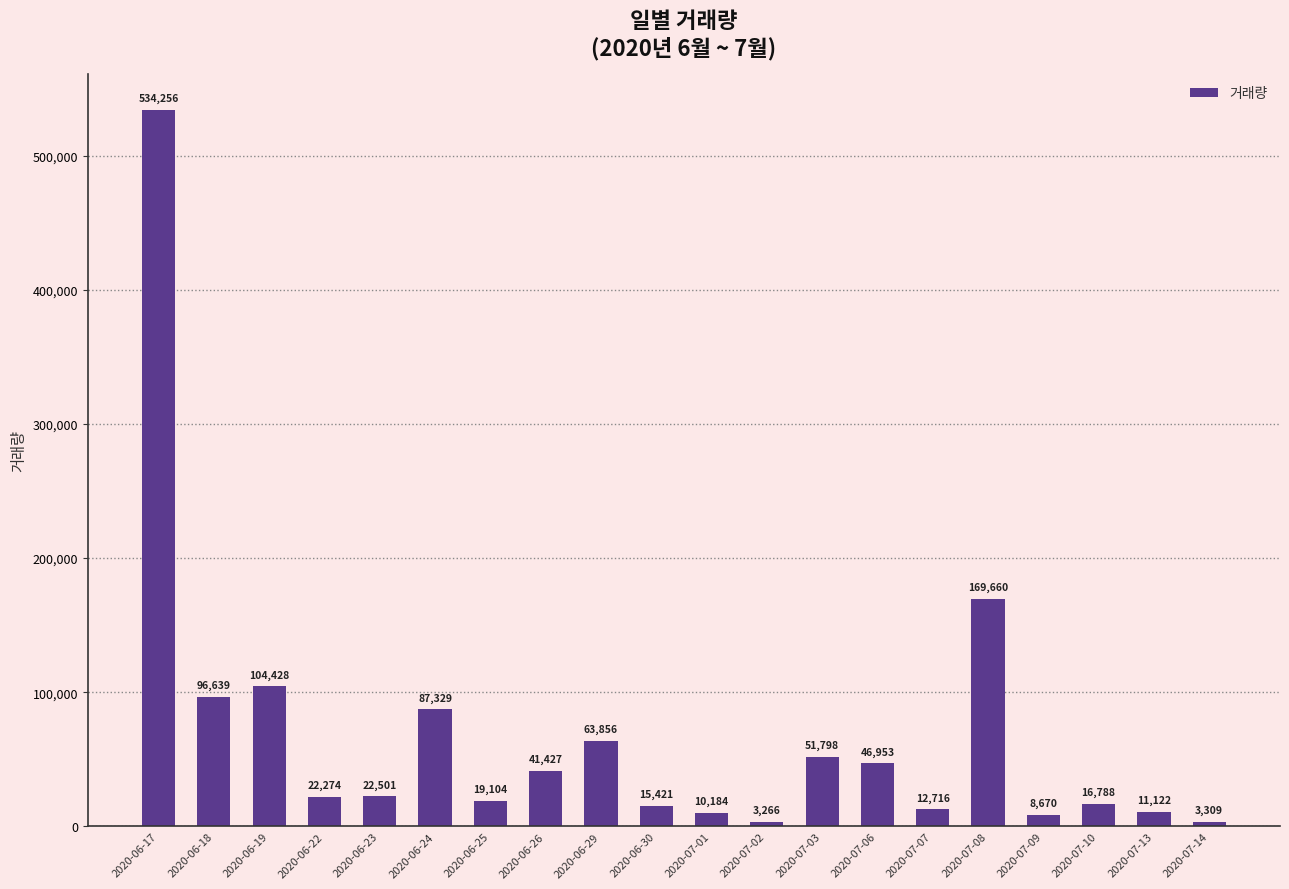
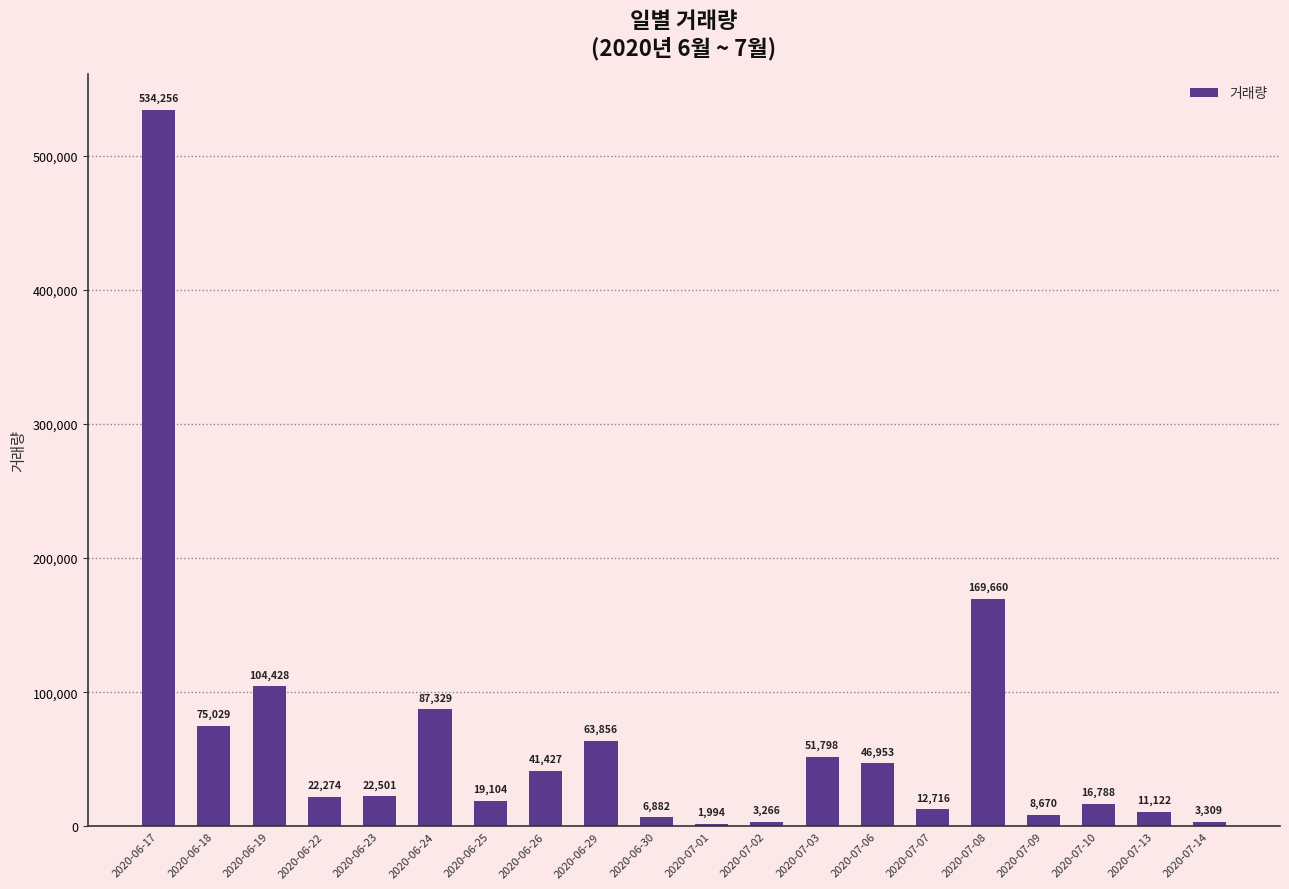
2020-06-18: 96,639 -> 75,029
2020-06-30: 15,421 -> 6,882
2020-07-01: 10,184 -> 1,994
